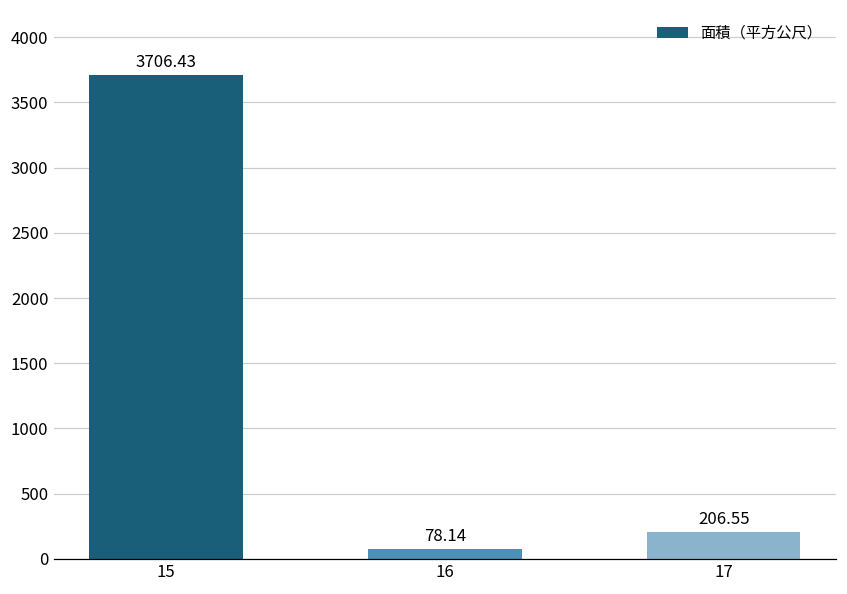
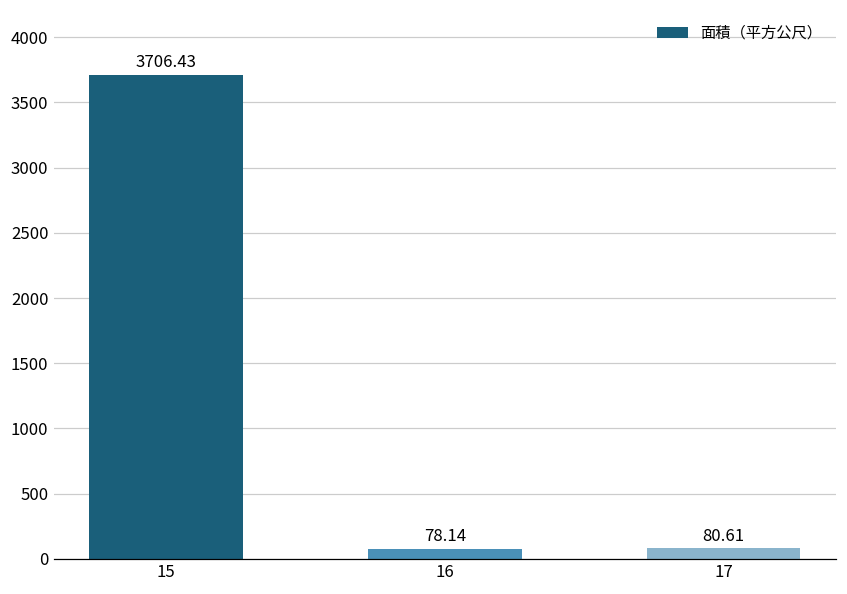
17: 206.55 -> 80.61
